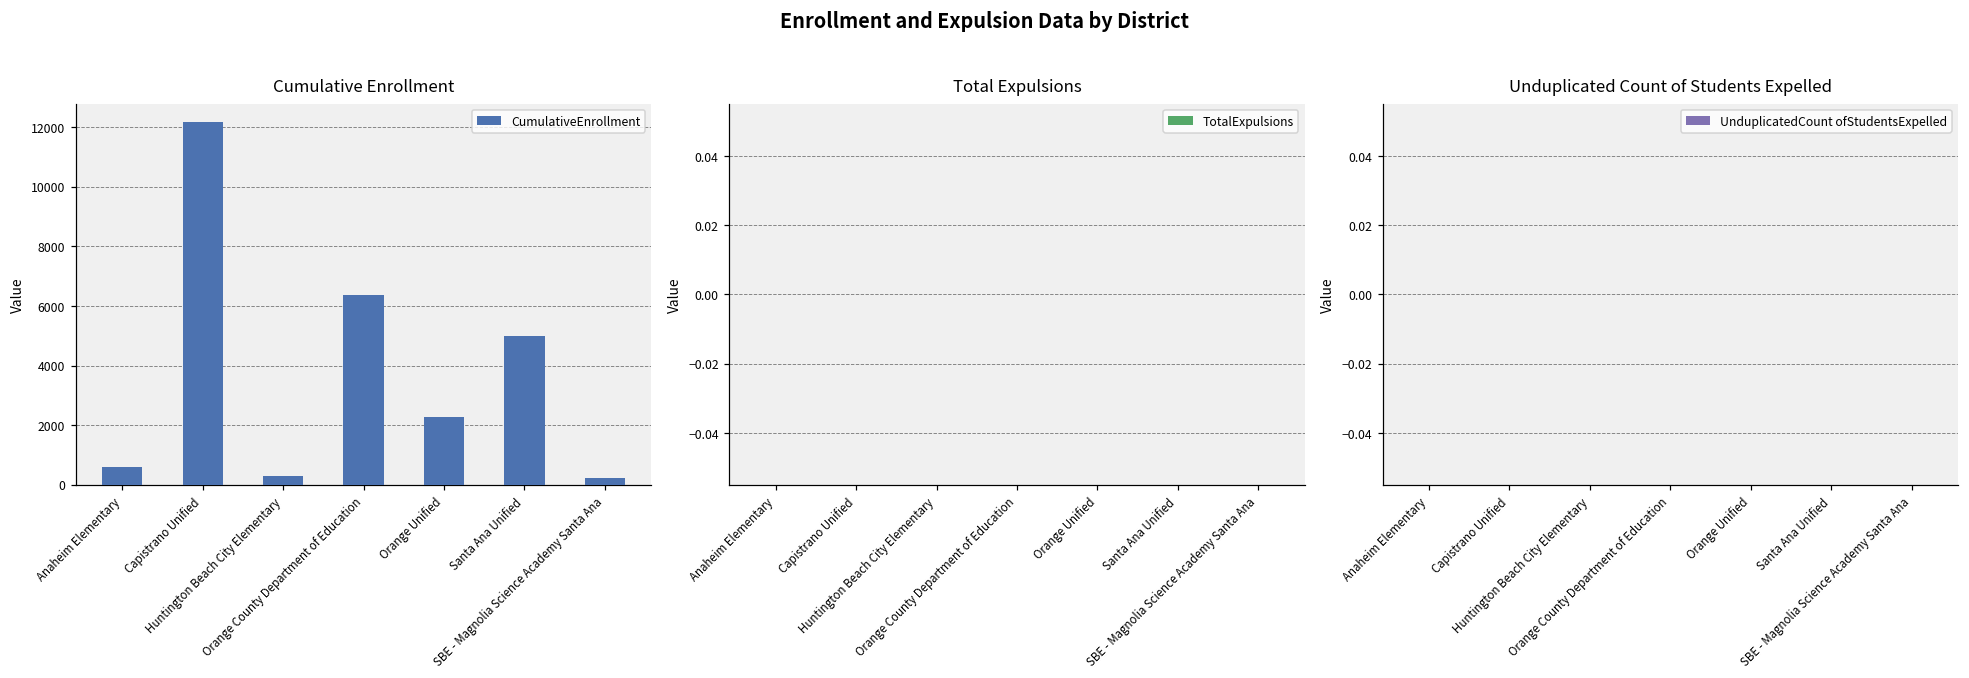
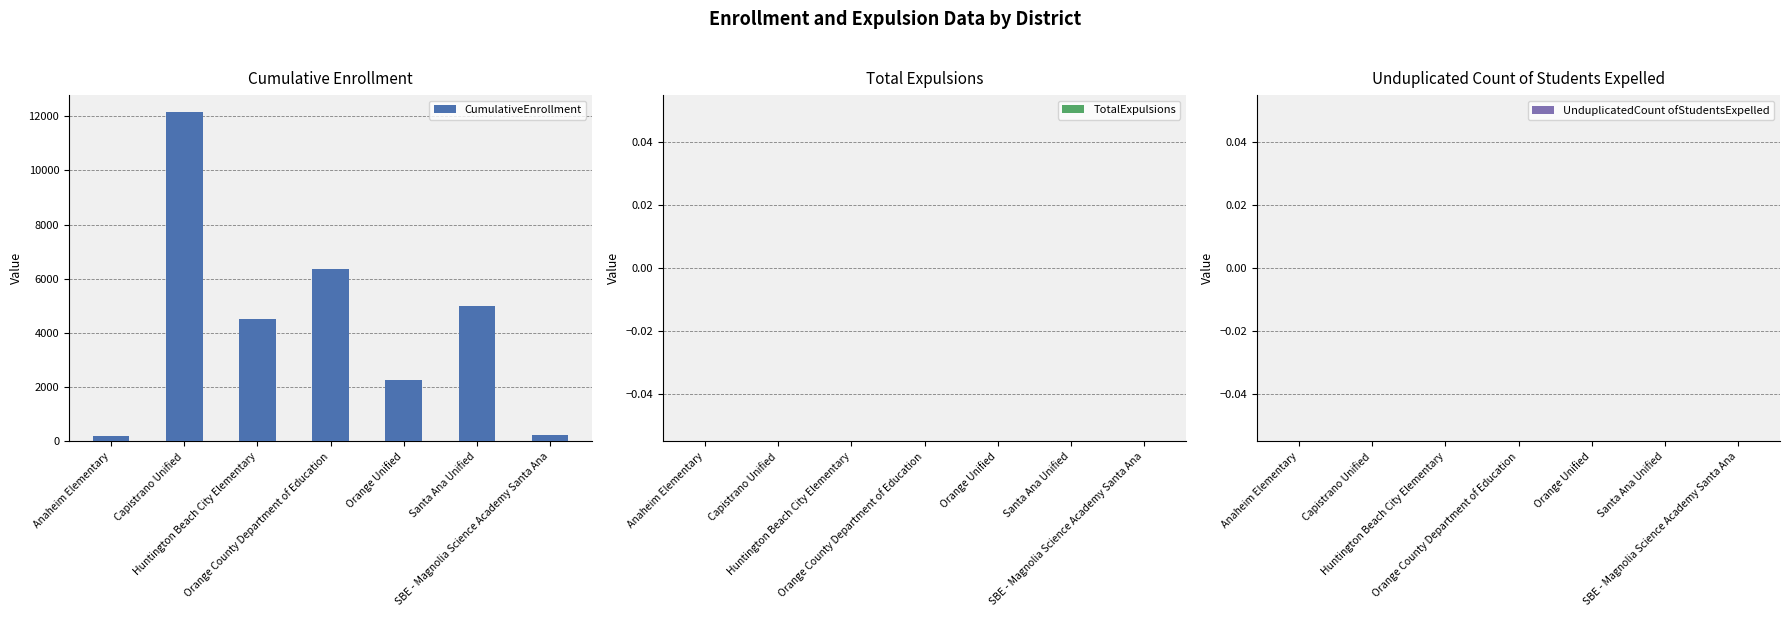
Cumulative Enrollment, Anaheim Elementary: 600 -> 200
Cumulative Enrollment, Huntington Beach City Elementary: 300 -> 4500
